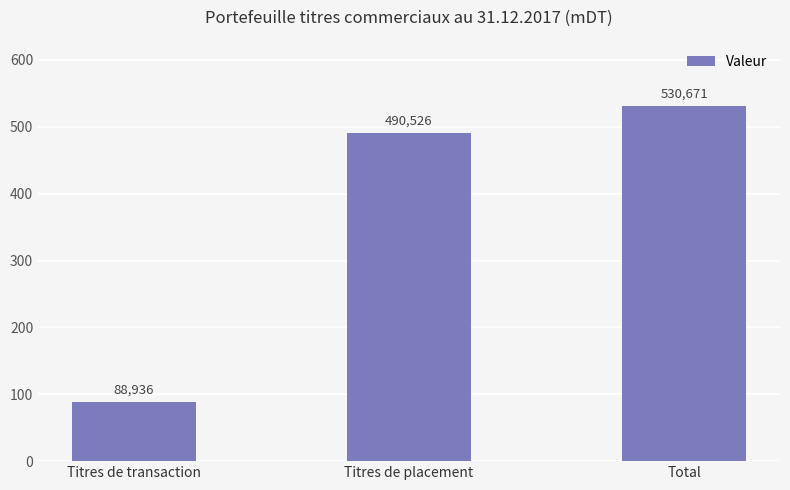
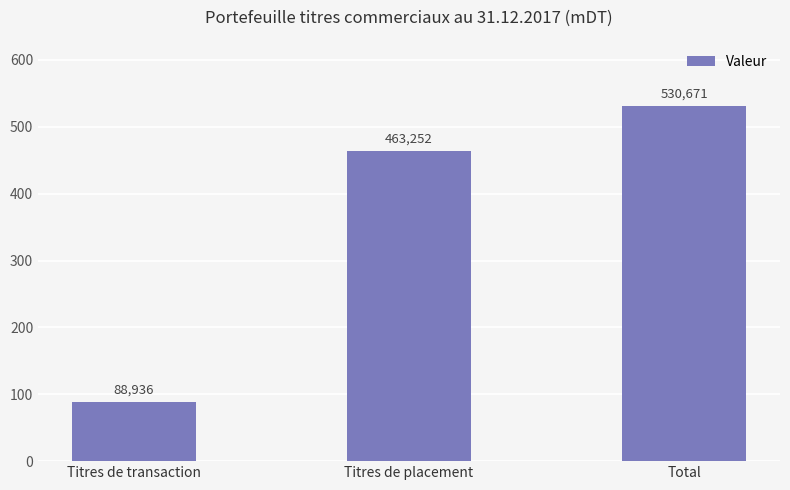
Titres de placement: 490,526 -> 463,252
